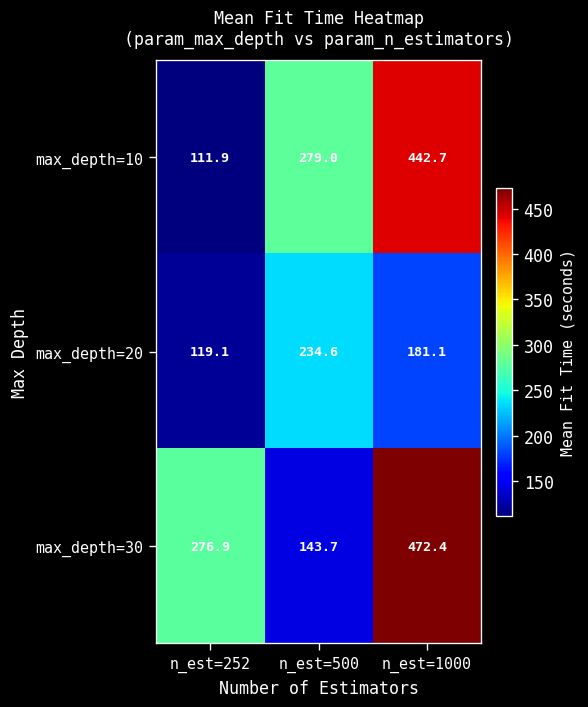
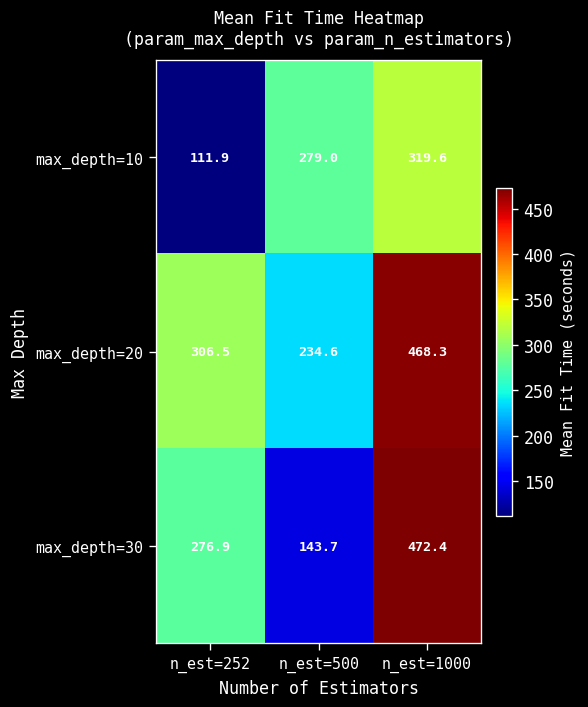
max_depth=10, n_est=1000: 442.7 -> 319.6
max_depth=20, n_est=252: 119.1 -> 306.5
max_depth=20, n_est=1000: 181.1 -> 468.3
